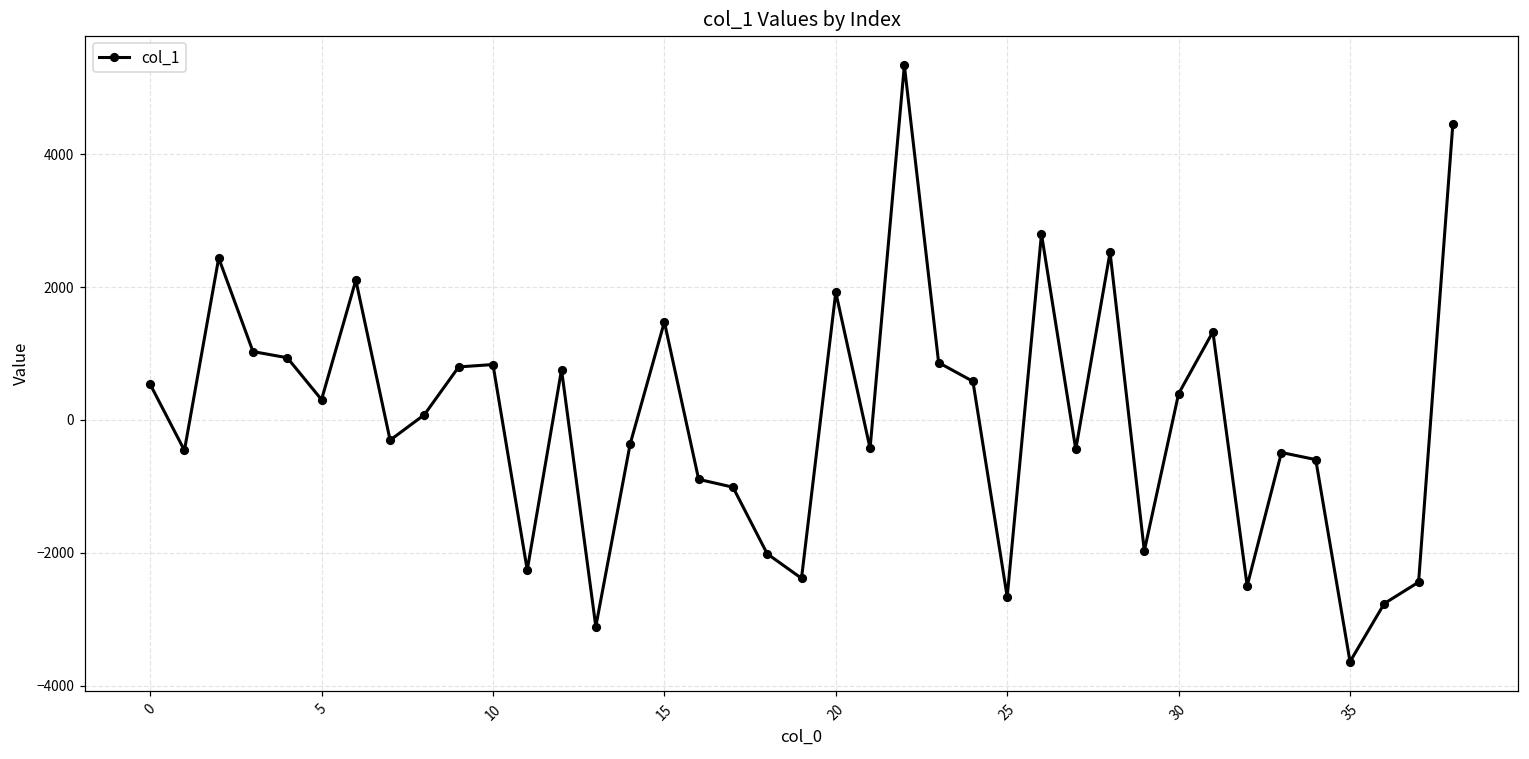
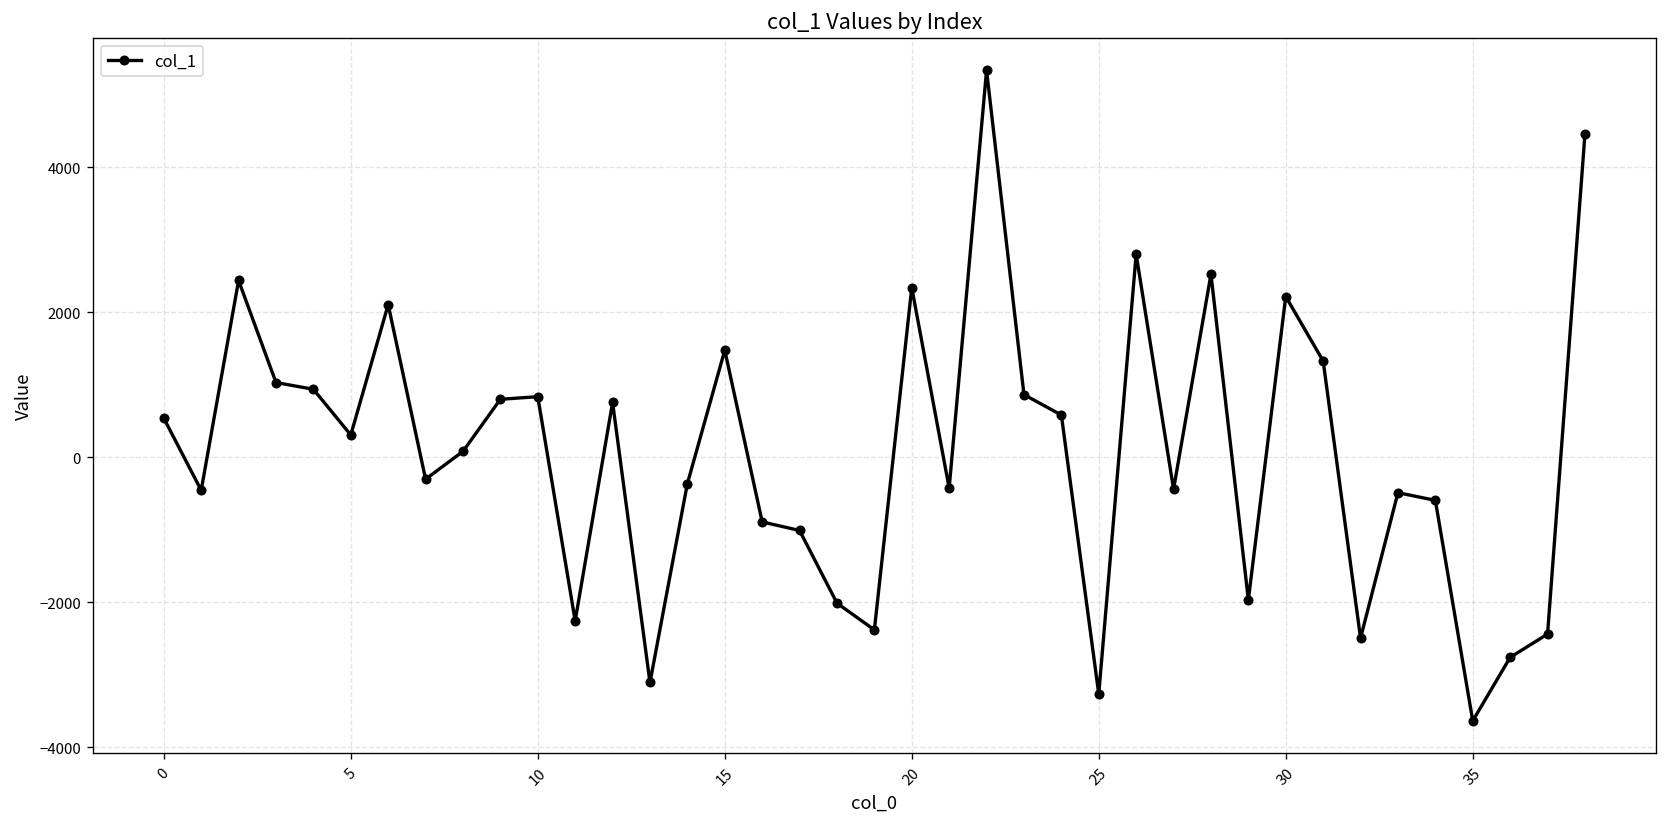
20: 1900 -> 2300
25: -2700 -> -3300
30: 400 -> 2200
